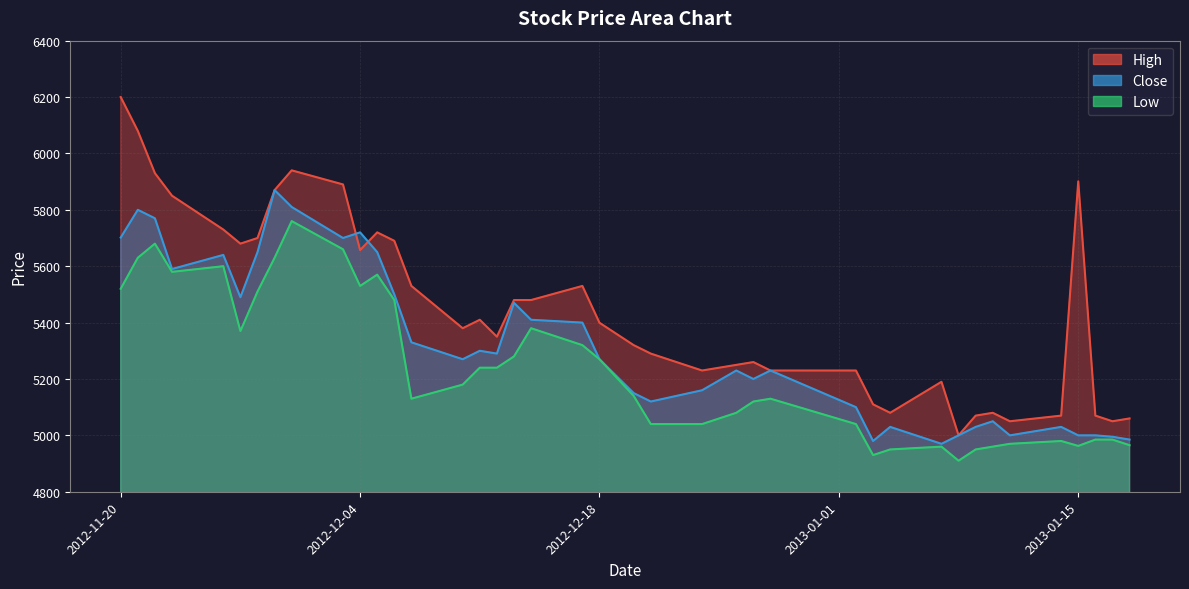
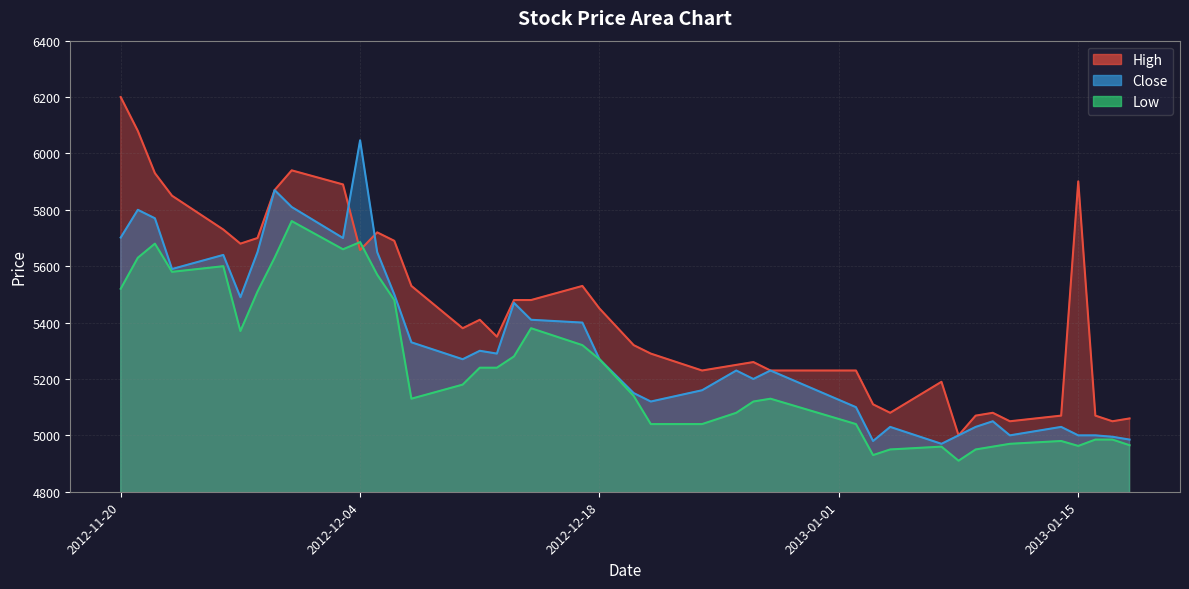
Close, 2012-12-04: 5720 -> 6050
Low, 2012-12-04: 5530 -> 5690
High, 2012-12-18: 5400 -> 5450
